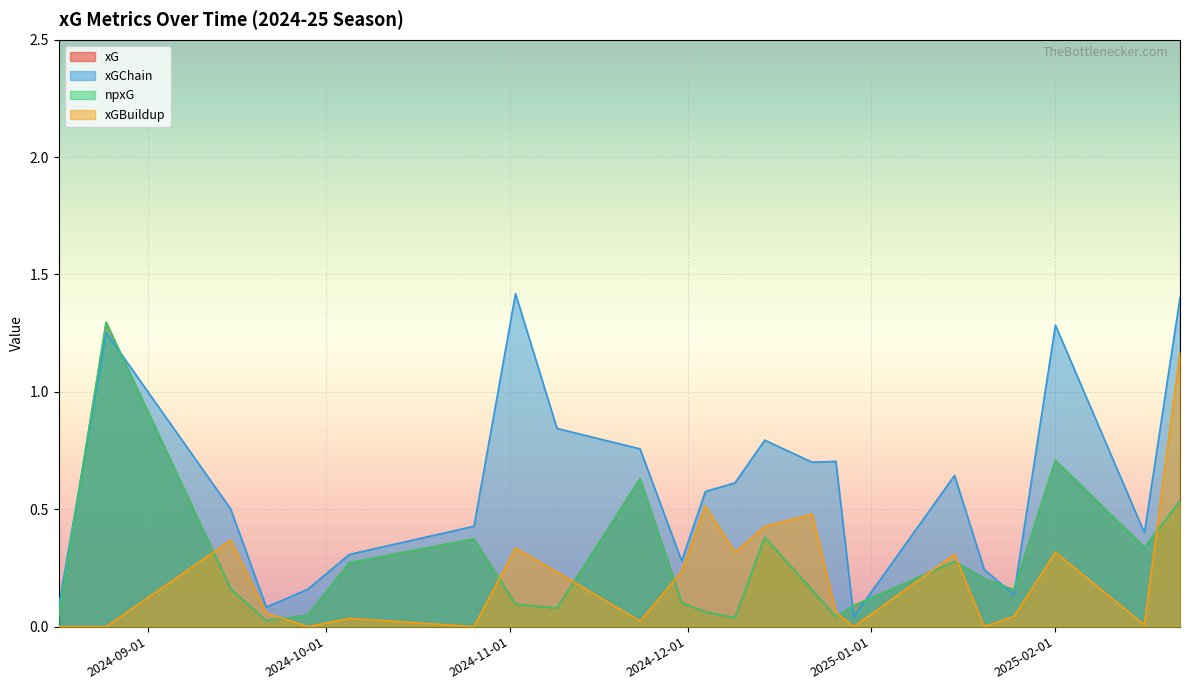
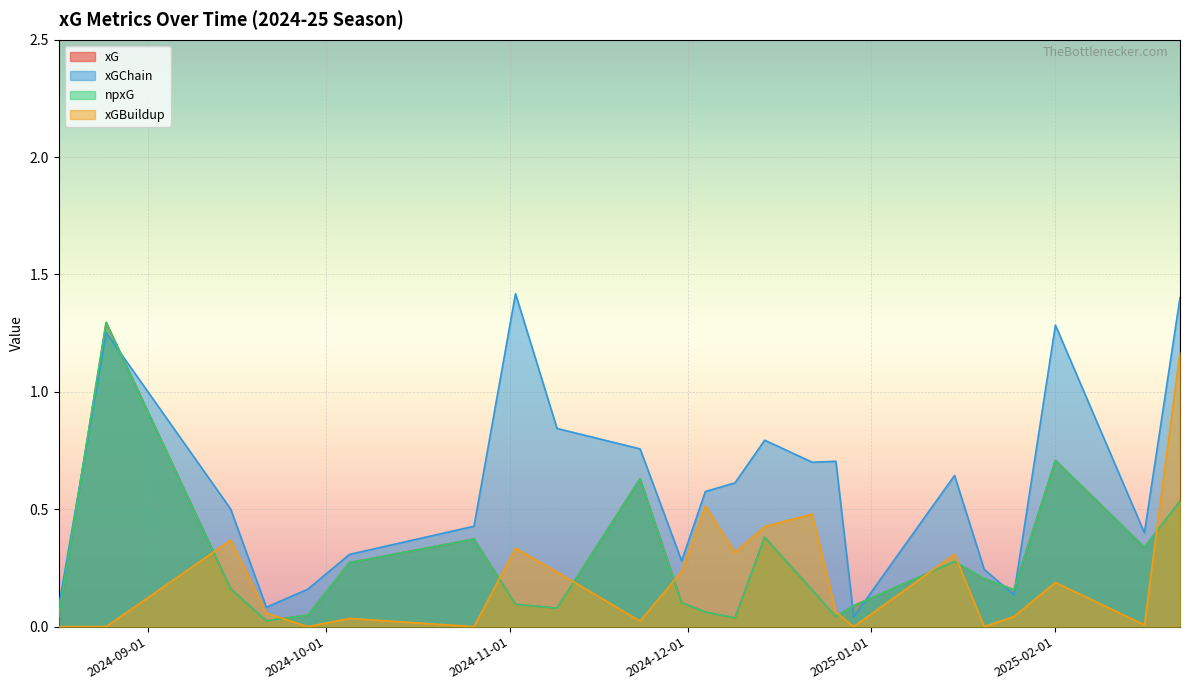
xGBuildup, 2025-02-01: 0.32 -> 0.19
